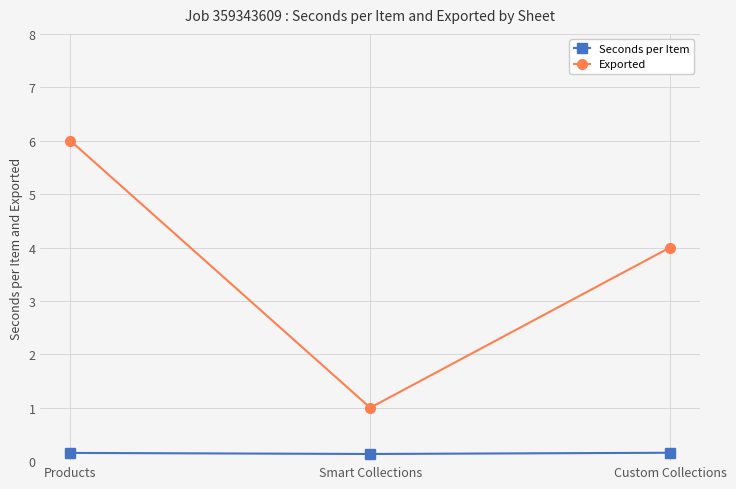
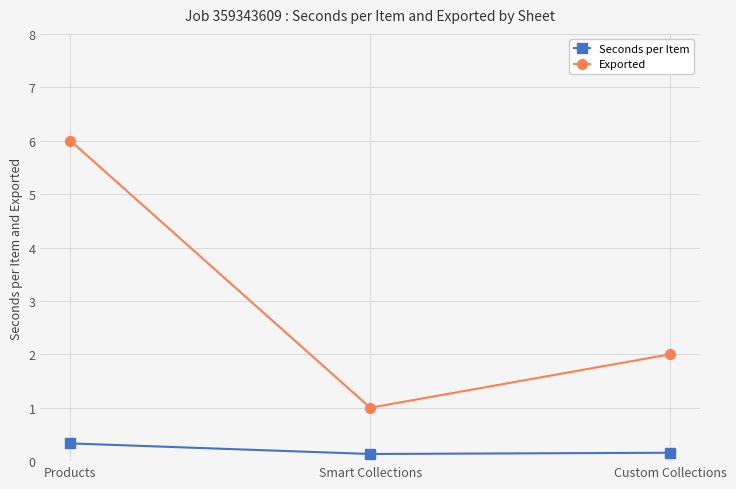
Seconds per Item, Products: 0.2 -> 0.3
Exported, Custom Collections: 4 -> 2
